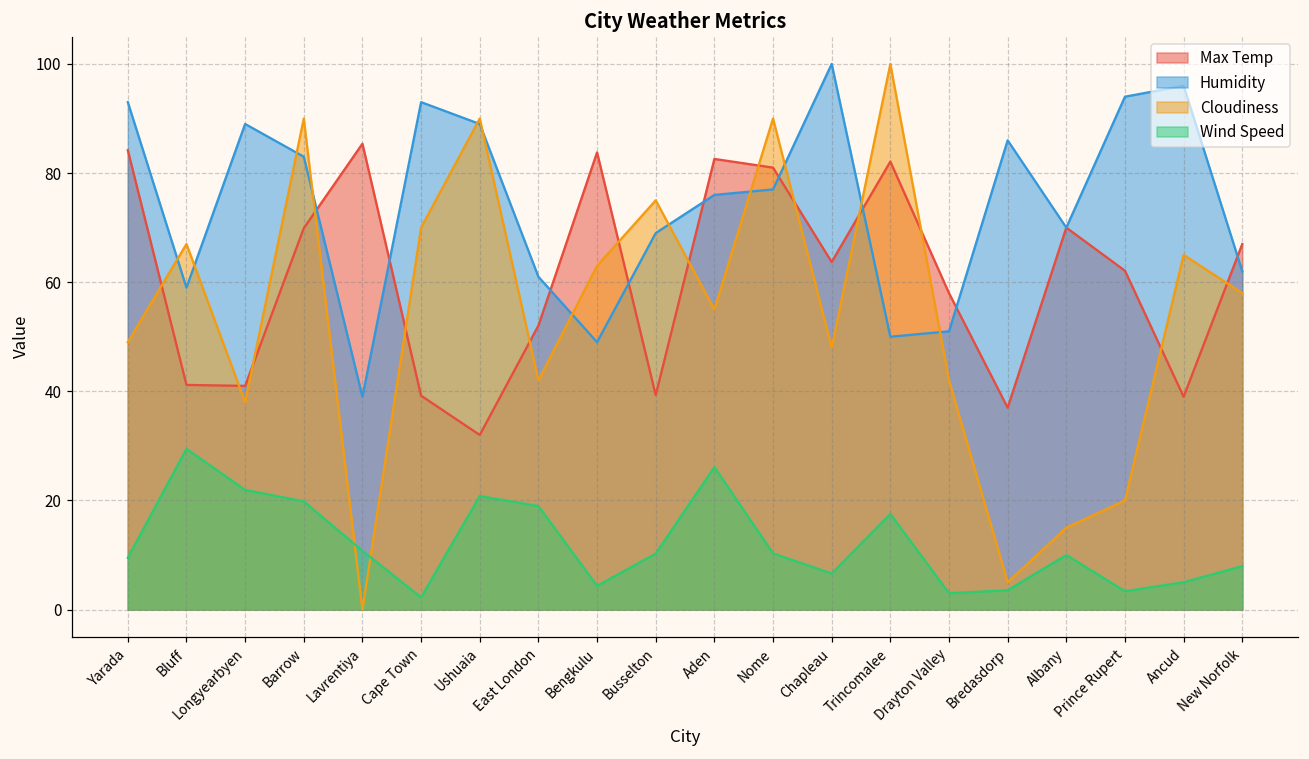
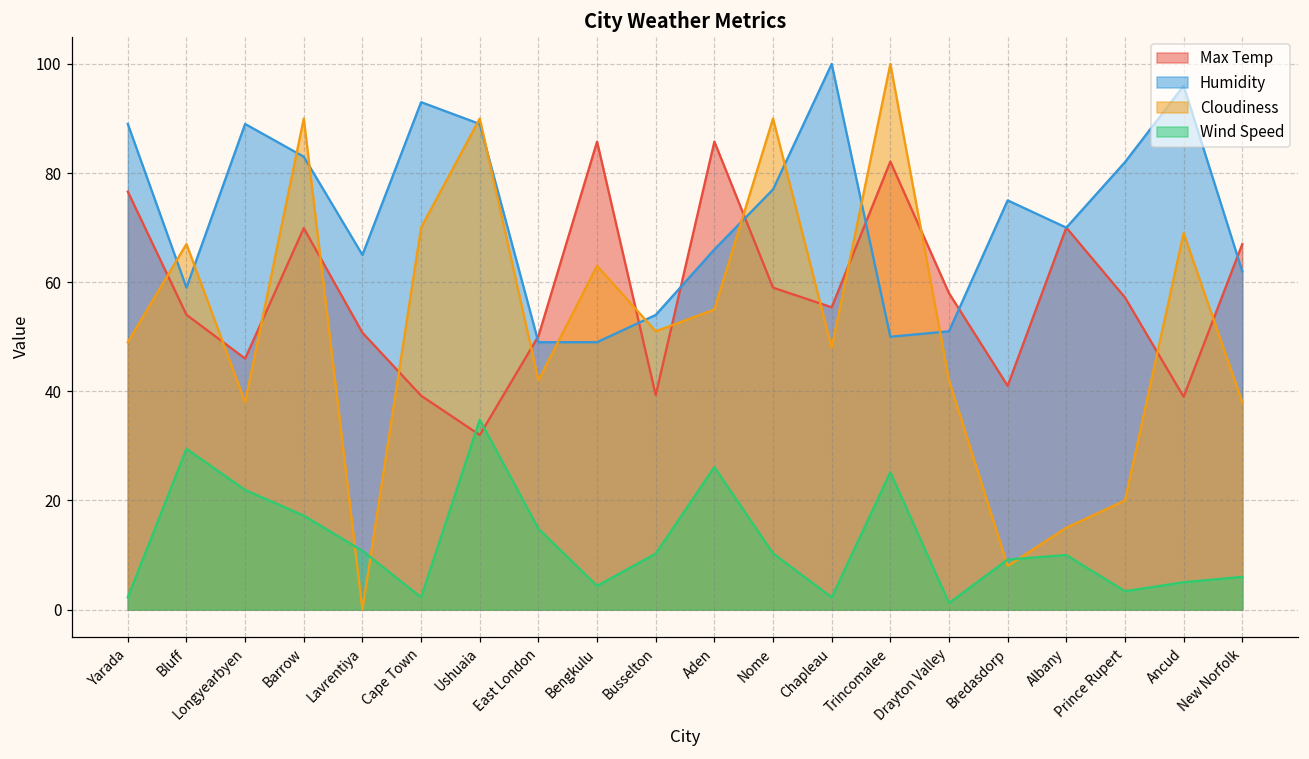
Max Temp, Yarada: 84 -> 77
Humidity, Yarada: 93 -> 89
Wind Speed, Yarada: 9 -> 2
Max Temp, Bluff: 41 -> 54
Max Temp, Longyearbyen: 41 -> 46
Wind Speed, Barrow: 20 -> 17
Max Temp, Lavrentiya: 85 -> 51
Humidity, Lavrentiya: 39 -> 65
Wind Speed, Ushuaia: 21 -> 35
Max Temp, East London: 52 -> 50
Humidity, East London: 61 -> 49
Wind Speed, East London: 19 -> 15
Max Temp, Bengkulu: 84 -> 86
Humidity, Busselton: 69 -> 54
Cloudiness, Busselton: 75 -> 51
Max Temp, Aden: 83 -> 86
Humidity, Aden: 76 -> 66
Max Temp, Nome: 81 -> 59
Max Temp, Chapleau: 64 -> 55
Wind Speed, Chapleau: 7 -> 2
Wind Speed, Trincomalee: 18 -> 25
Wind Speed, Drayton Valley: 3 -> 1
Max Temp, Bredasdorp: 37 -> 41
Humidity, Bredasdorp: 86 -> 75
Cloudiness, Bredasdorp: 5 -> 8
Wind Speed, Bredasdorp: 4 -> 9
Max Temp, Prince Rupert: 62 -> 57
Humidity, Prince Rupert: 94 -> 82
Cloudiness, Ancud: 65 -> 69
Cloudiness, New Norfolk: 58 -> 38
Wind Speed, New Norfolk: 8 -> 6
